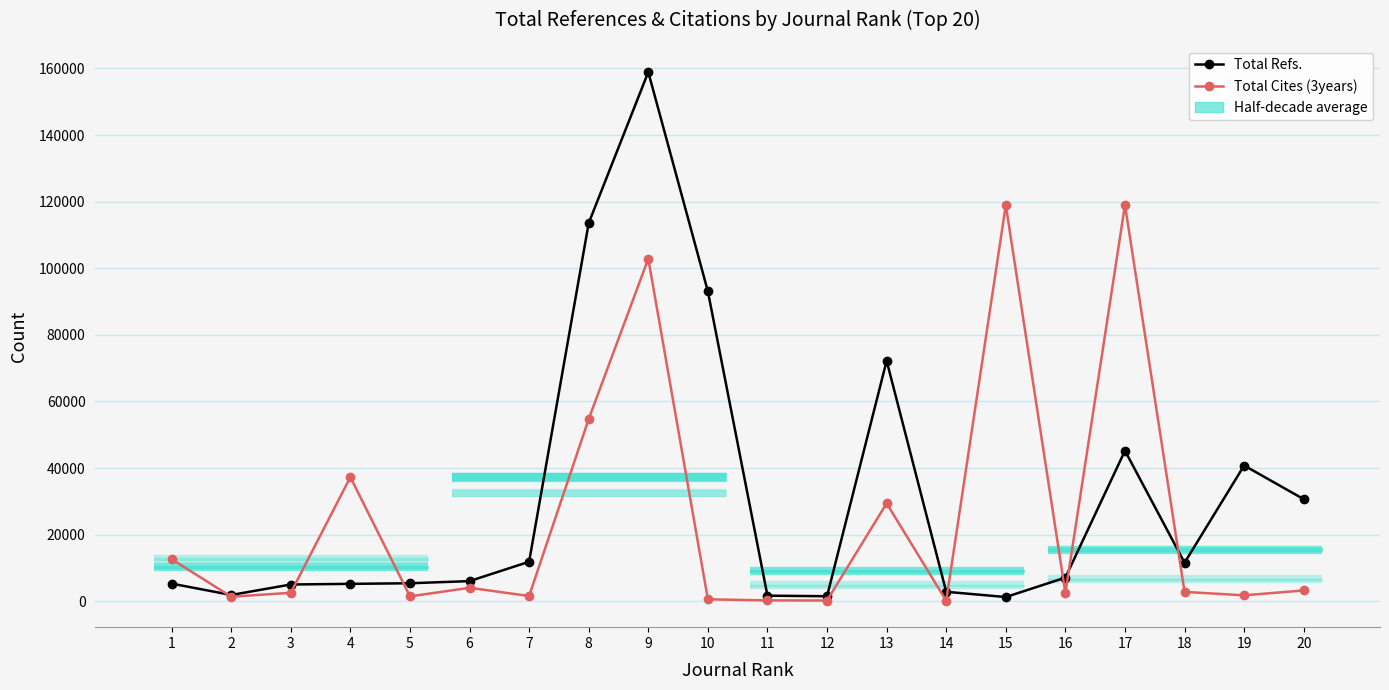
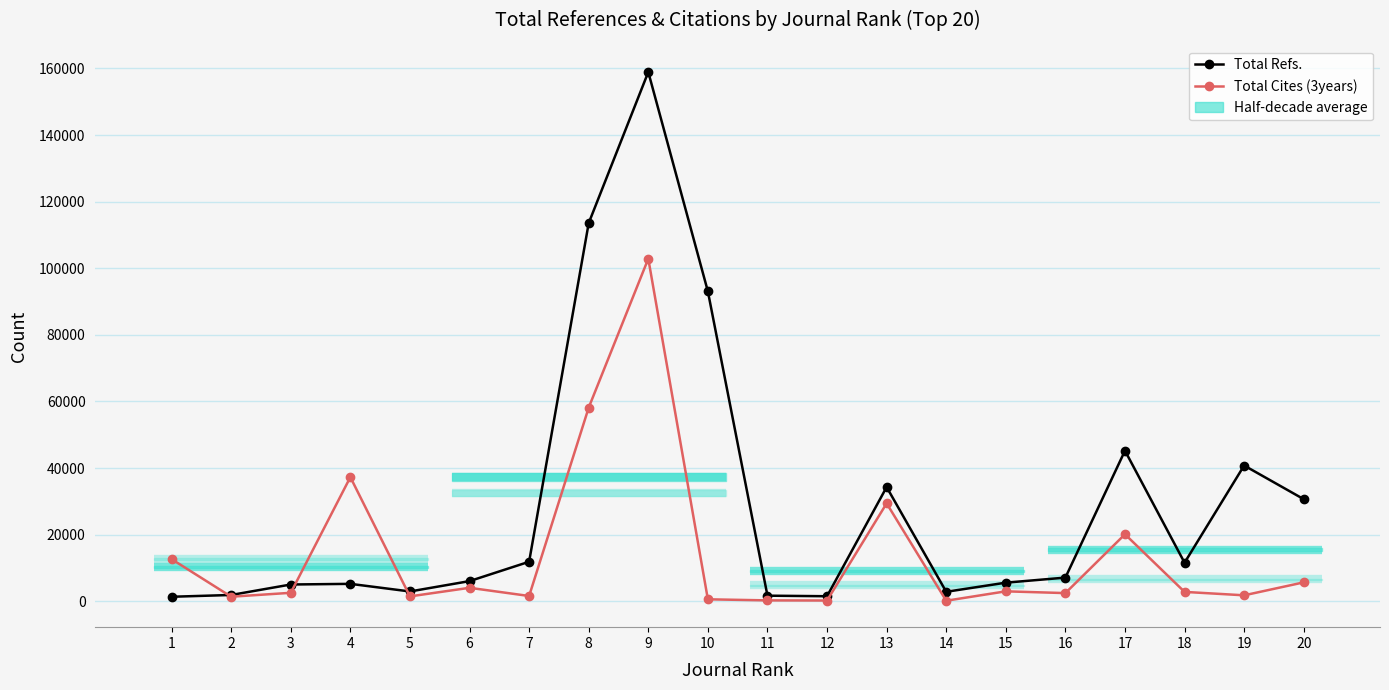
Total Refs., 1: 5000 -> 1000
Total Refs., 5: 5000 -> 3000
Total Cites (3years), 8: 55000 -> 58000
Total Refs., 13: 72000 -> 34000
Total Refs., 15: 1000 -> 6000
Total Cites (3years), 15: 119000 -> 3000
Total Cites (3years), 17: 119000 -> 20000
Total Cites (3years), 20: 3000 -> 6000
